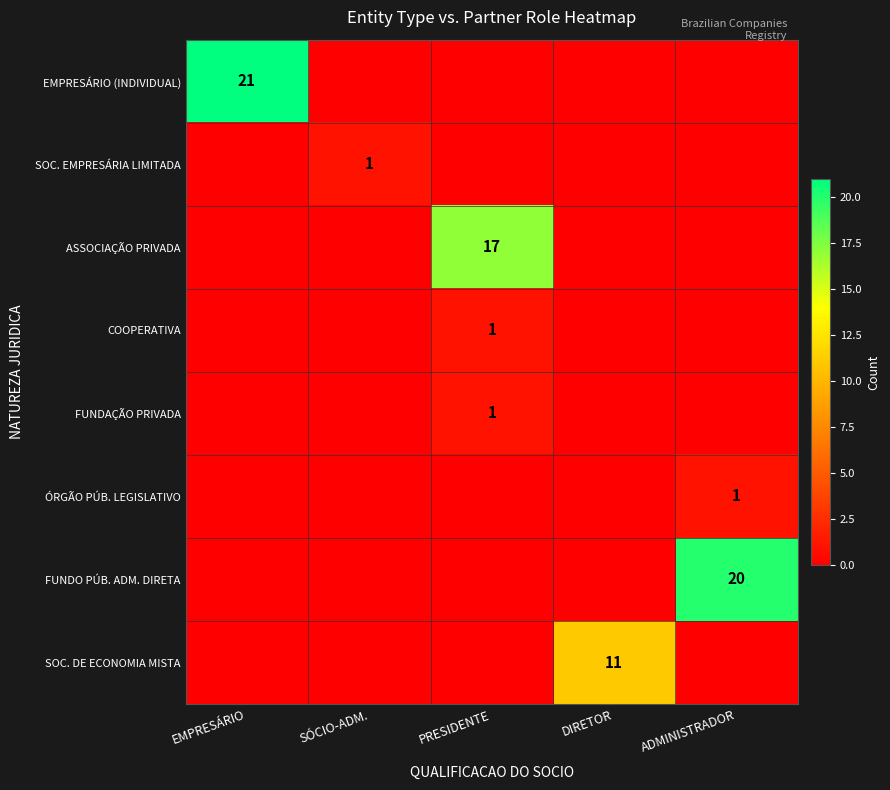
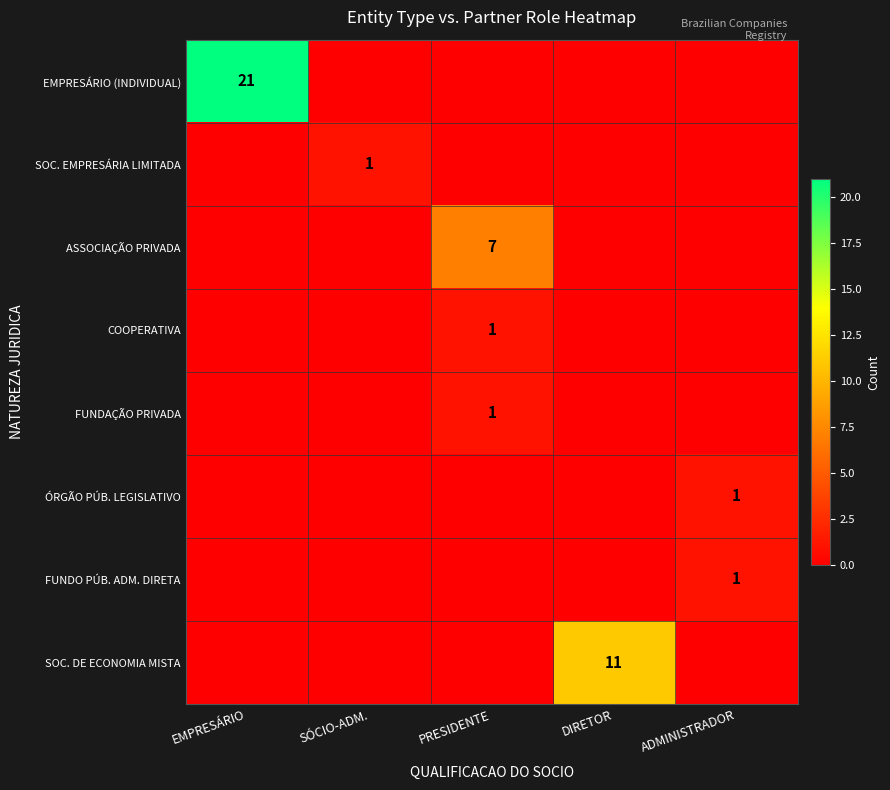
ASSOCIAÇÃO PRIVADA, PRESIDENTE: 17 -> 7
FUNDO PÚB. ADM. DIRETA, ADMINISTRADOR: 20 -> 1
